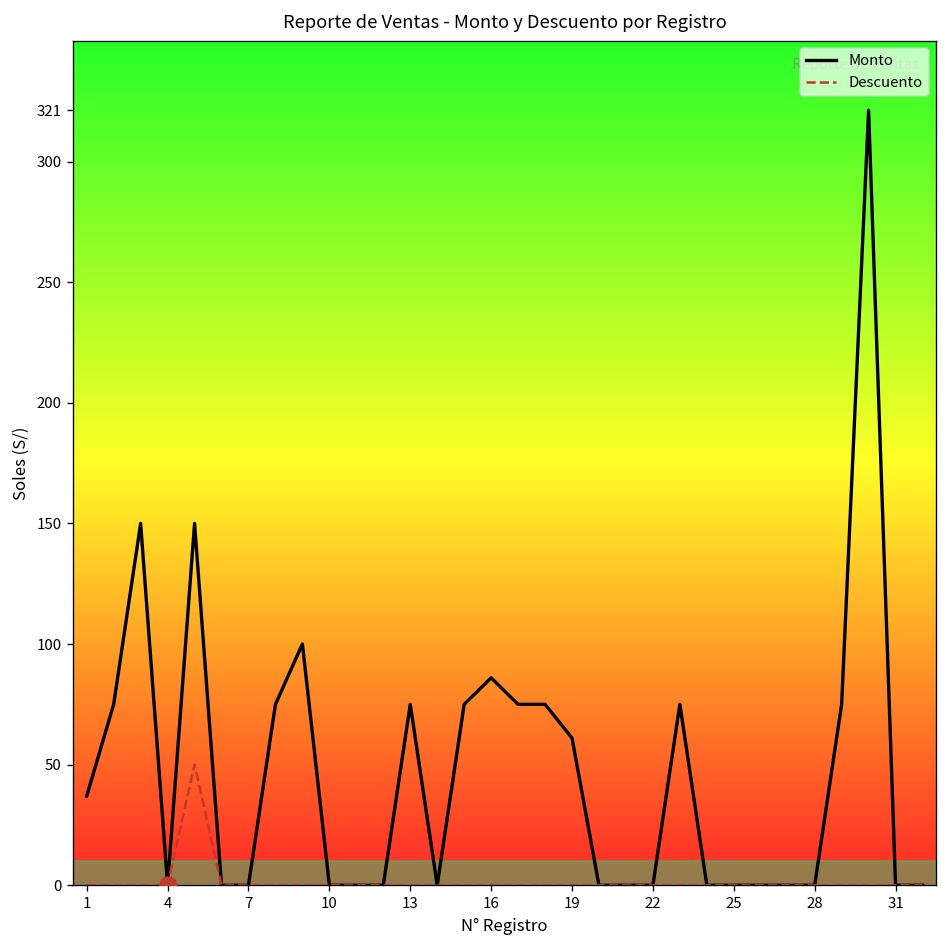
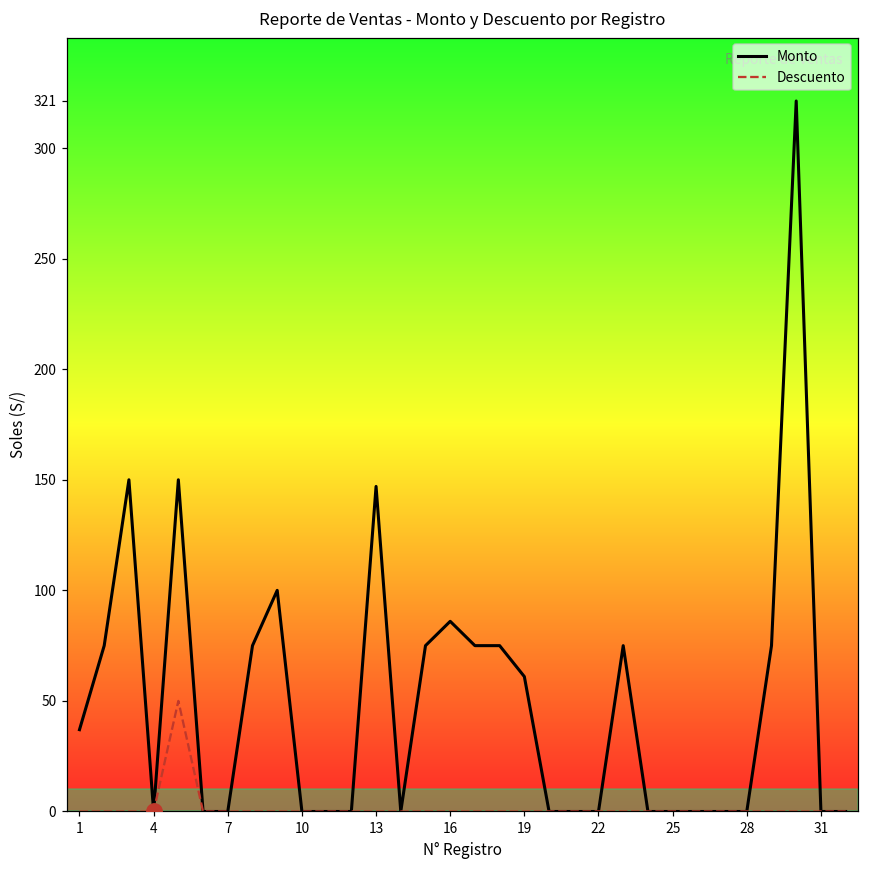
Monto, 13: 75 -> 147
